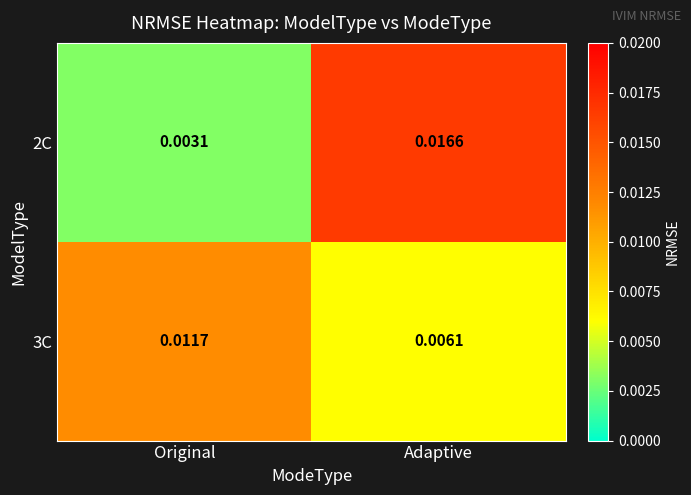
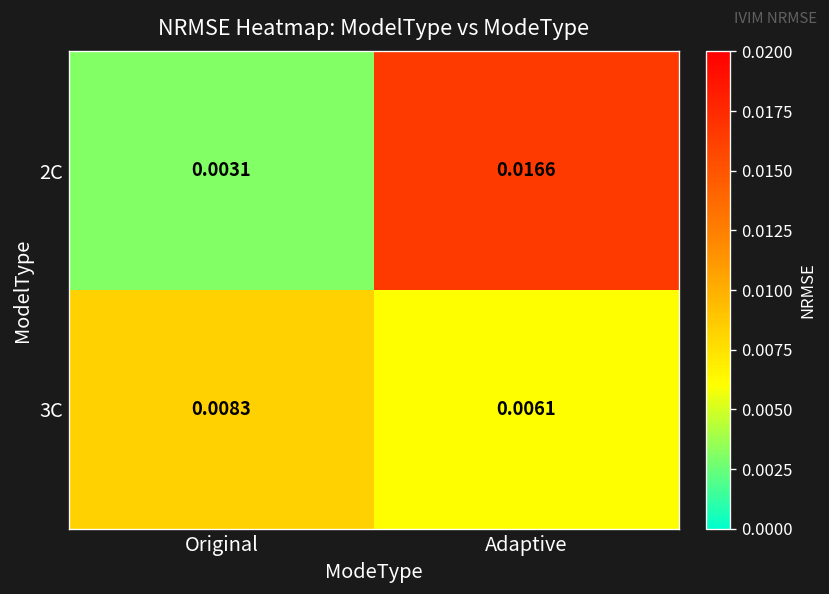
3C, Original: 0.0117 -> 0.0083
